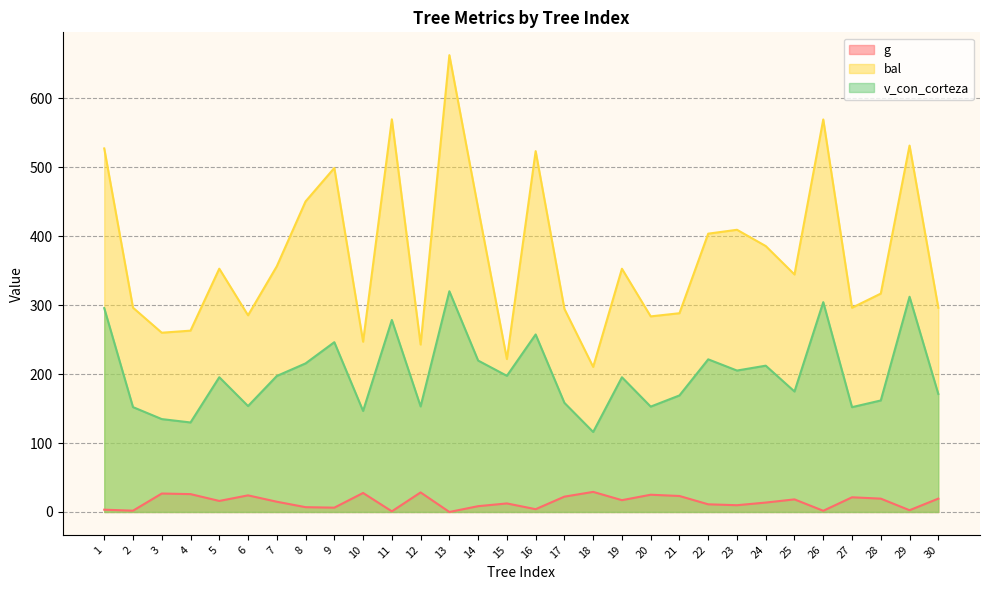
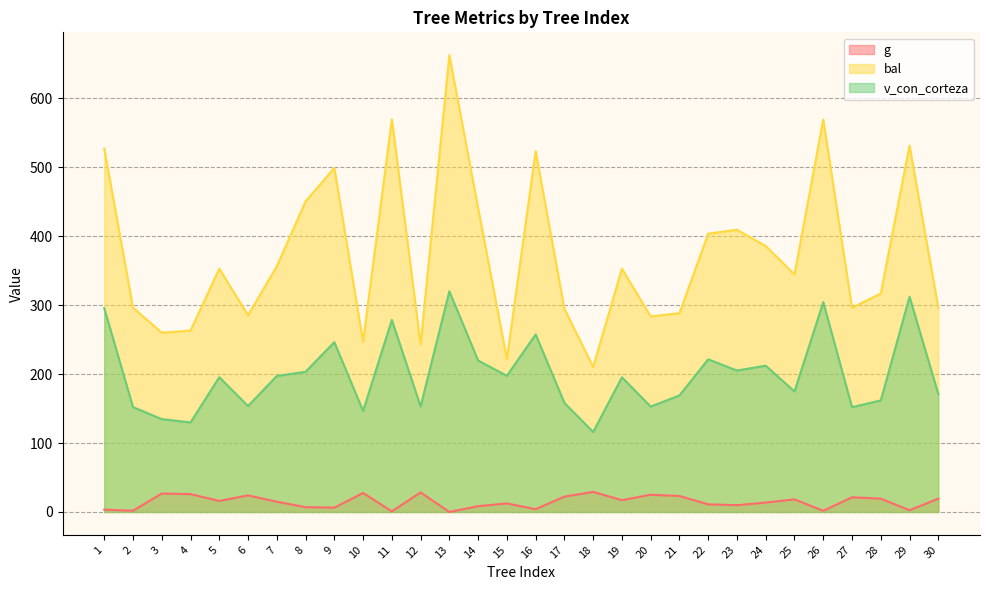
v_con_corteza, 8: 220 -> 200
